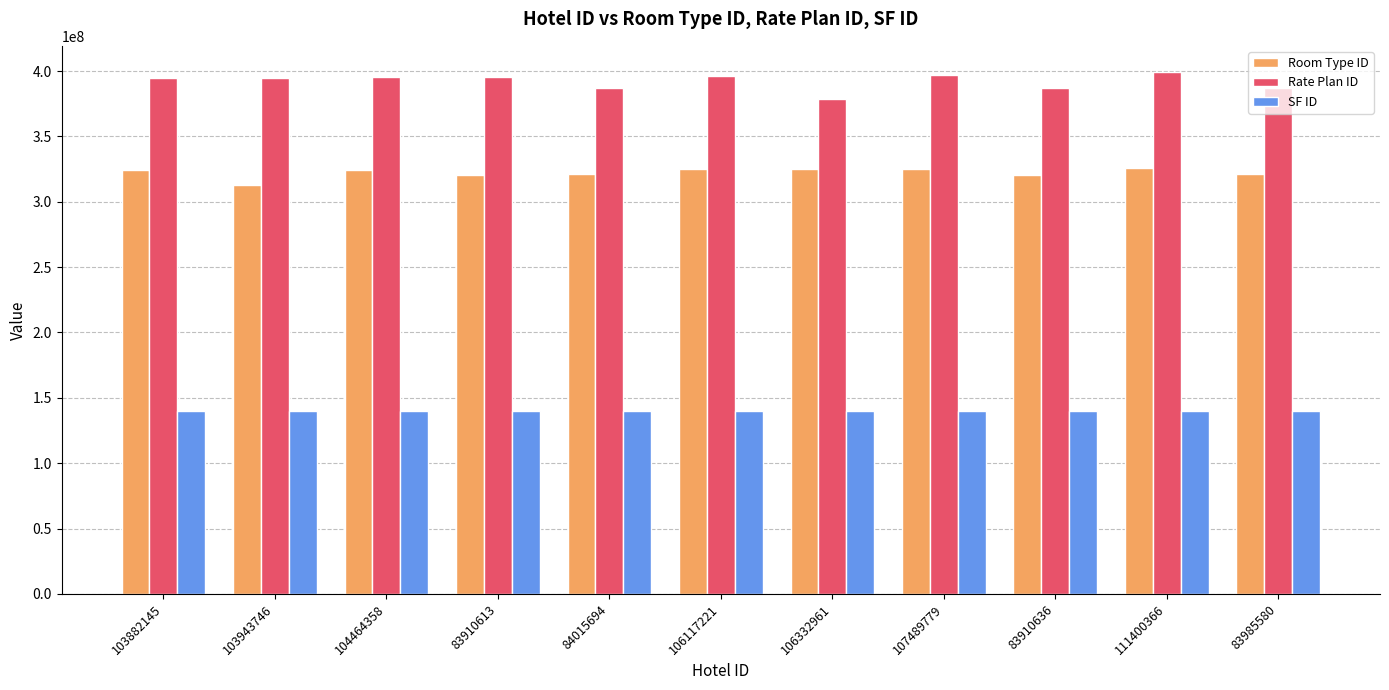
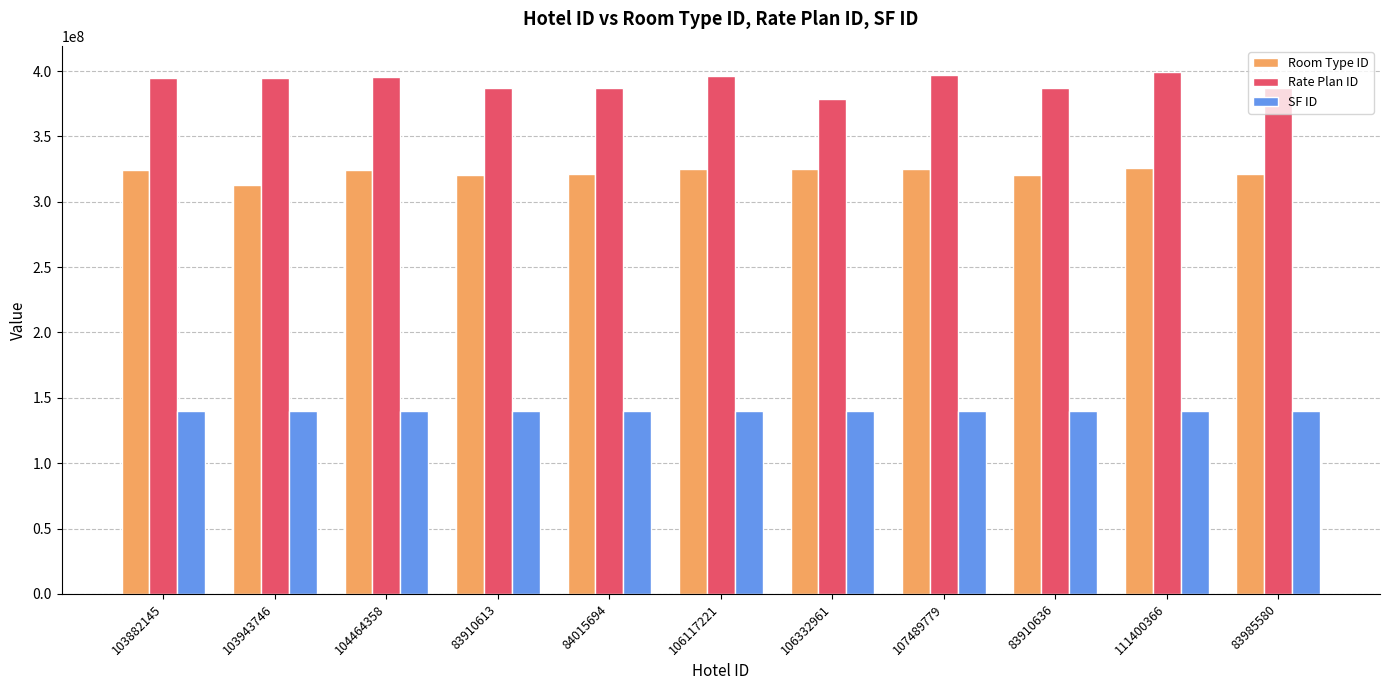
Rate Plan ID, 83910613: 396000000 -> 387000000
